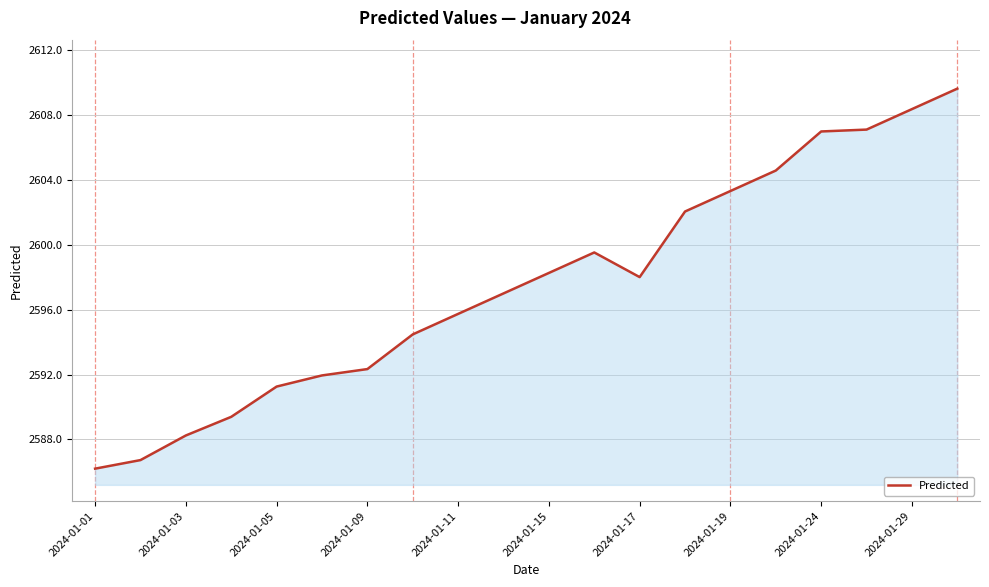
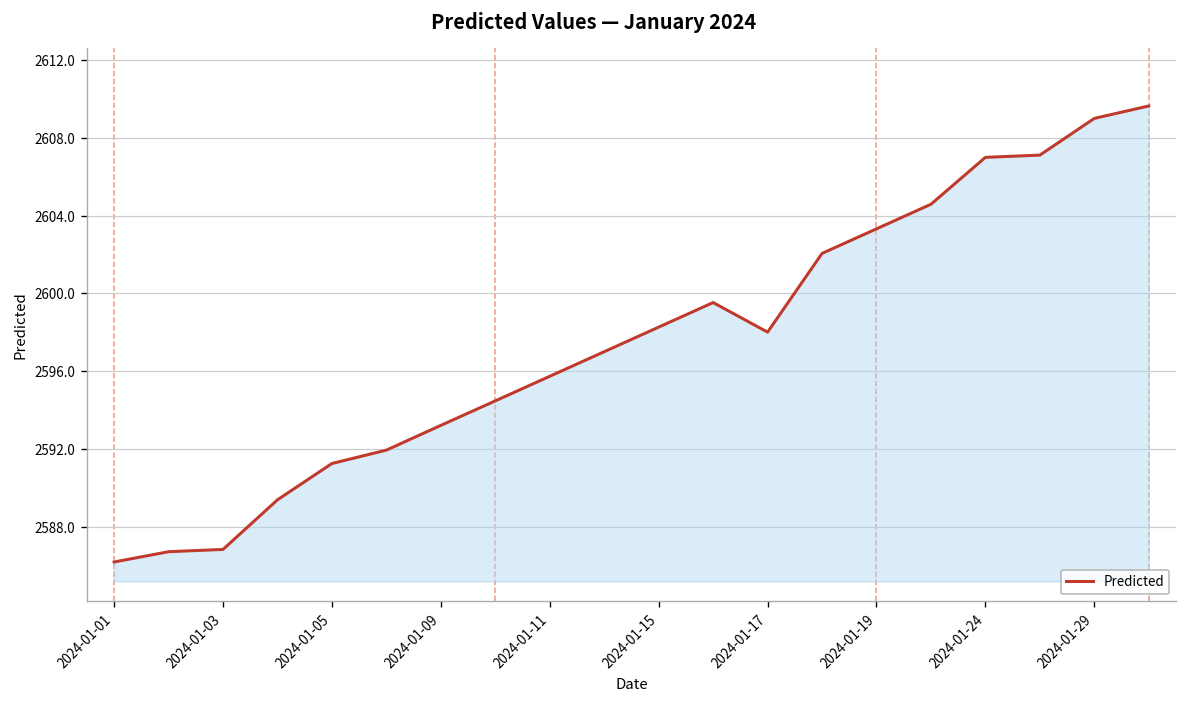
2024-01-03: 2588.2 -> 2586.8
2024-01-09: 2592.3 -> 2593.2
2024-01-29: 2608.4 -> 2609.0
